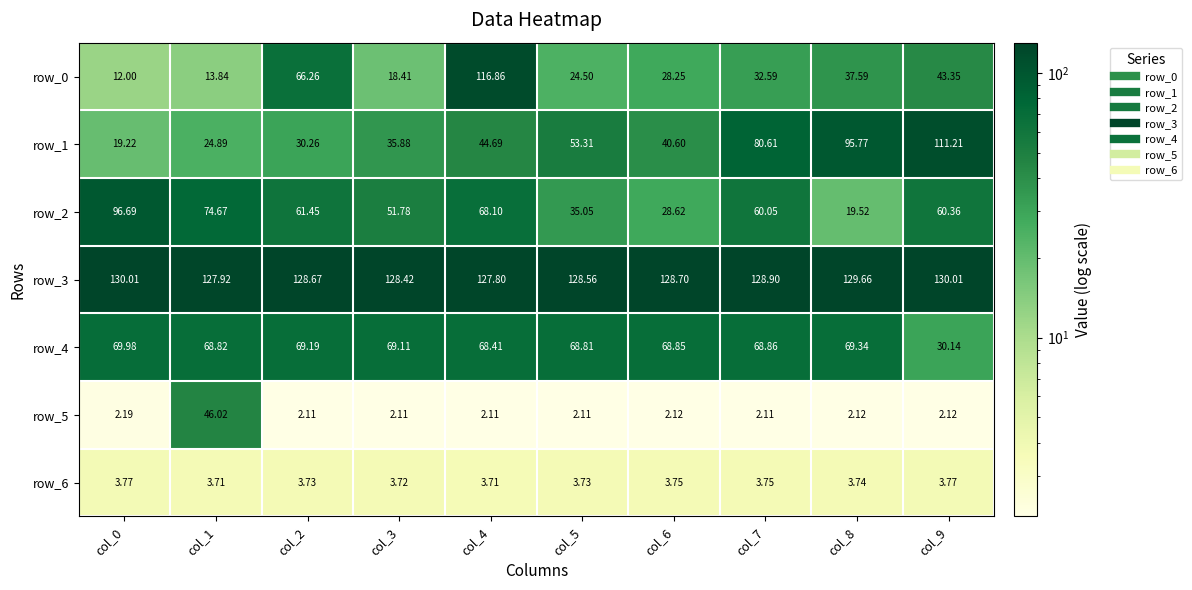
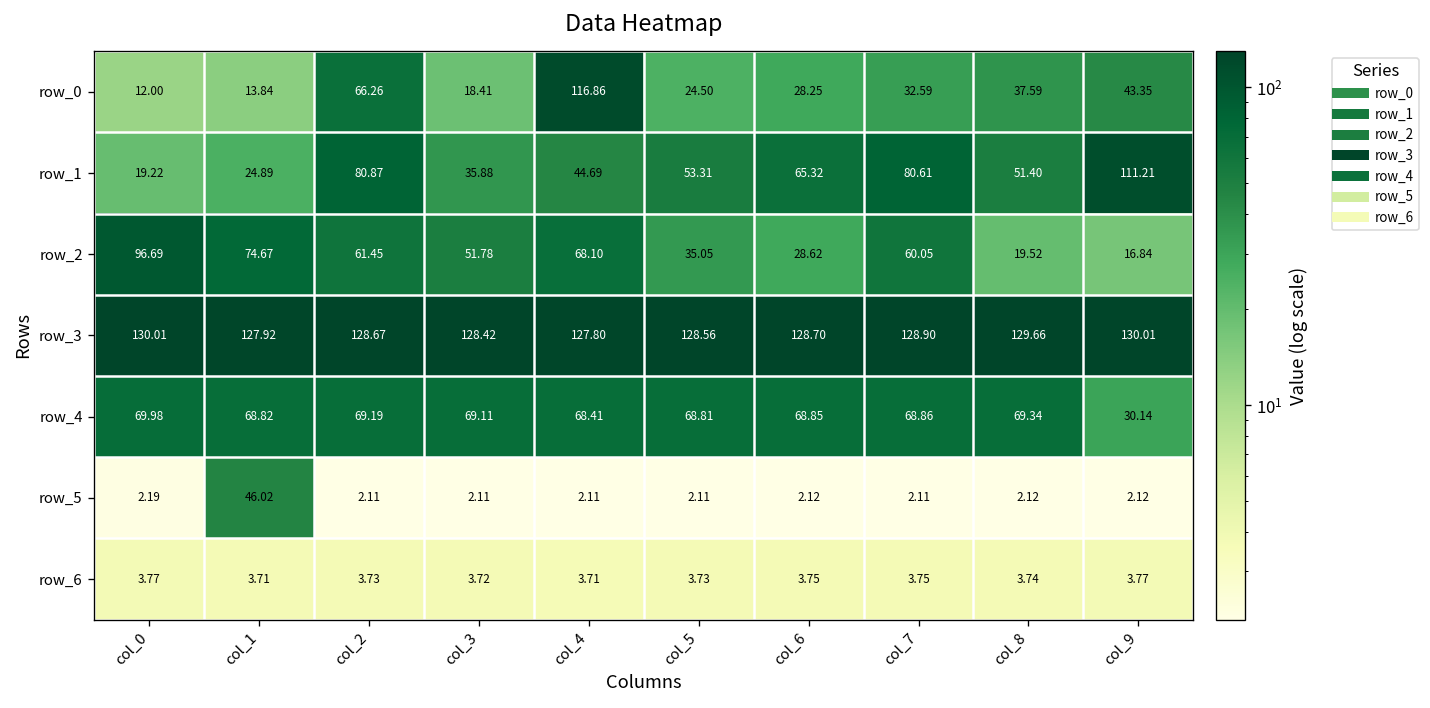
row_1, col_2: 30.26 -> 80.87
row_1, col_6: 40.60 -> 65.32
row_1, col_8: 95.77 -> 51.40
row_2, col_9: 60.36 -> 16.84
